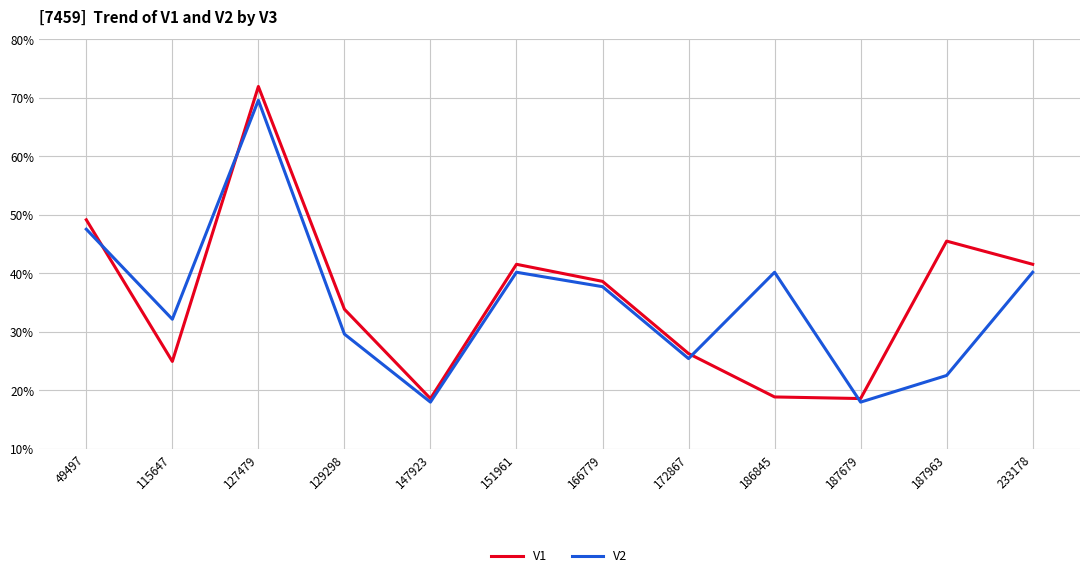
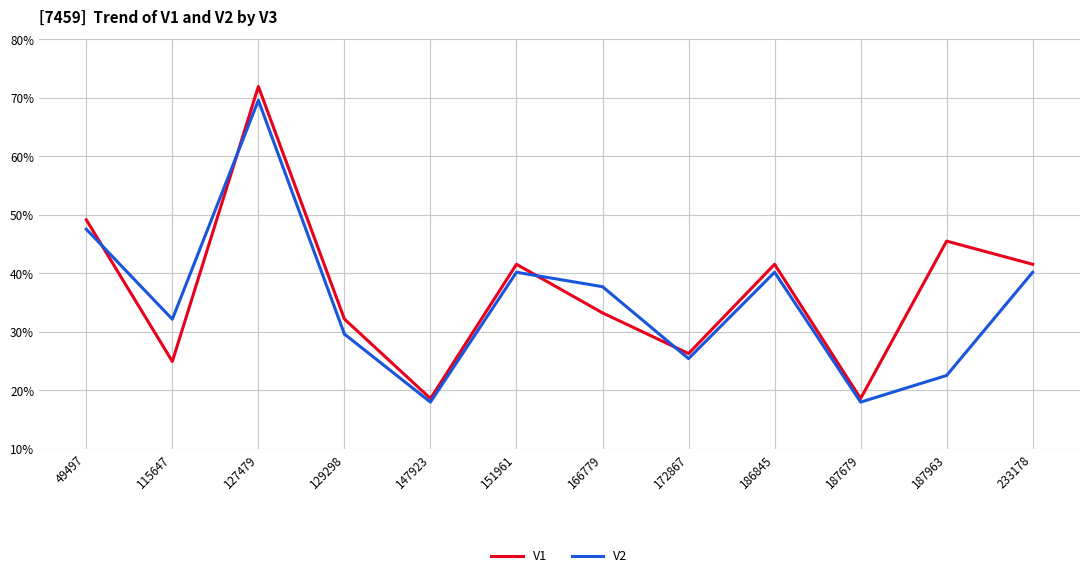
V1, 129298: 34% -> 32%
V1, 166779: 39% -> 33%
V1, 186845: 19% -> 42%
